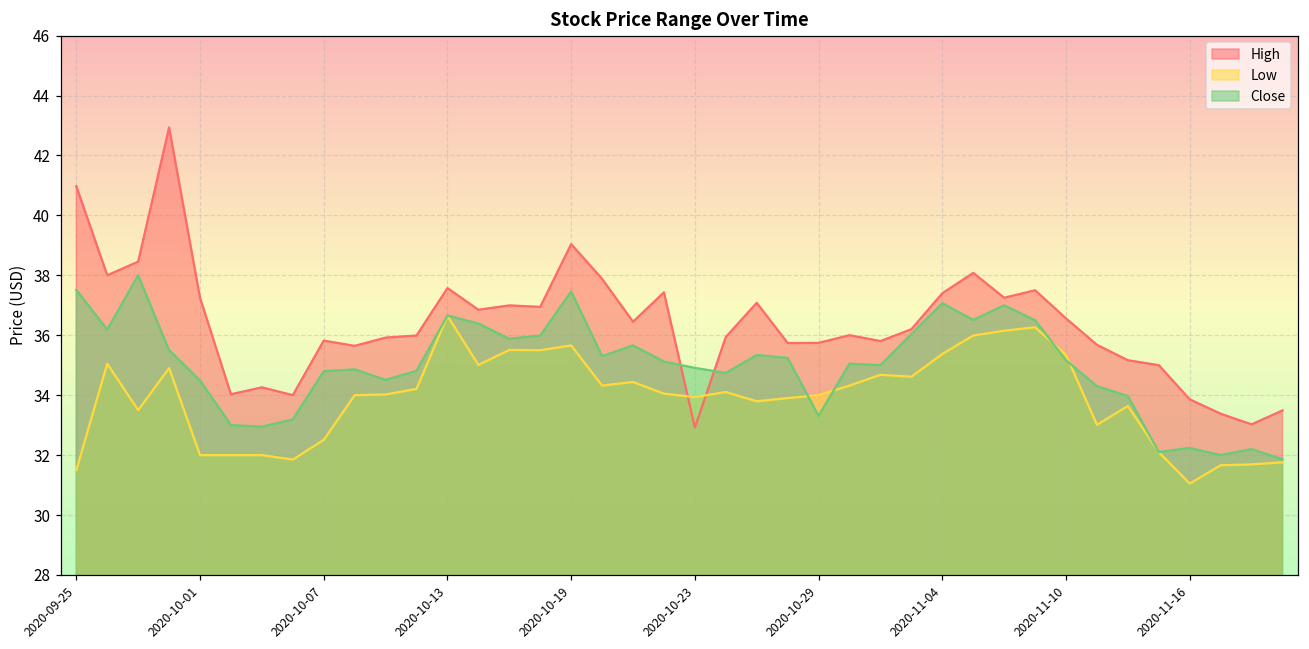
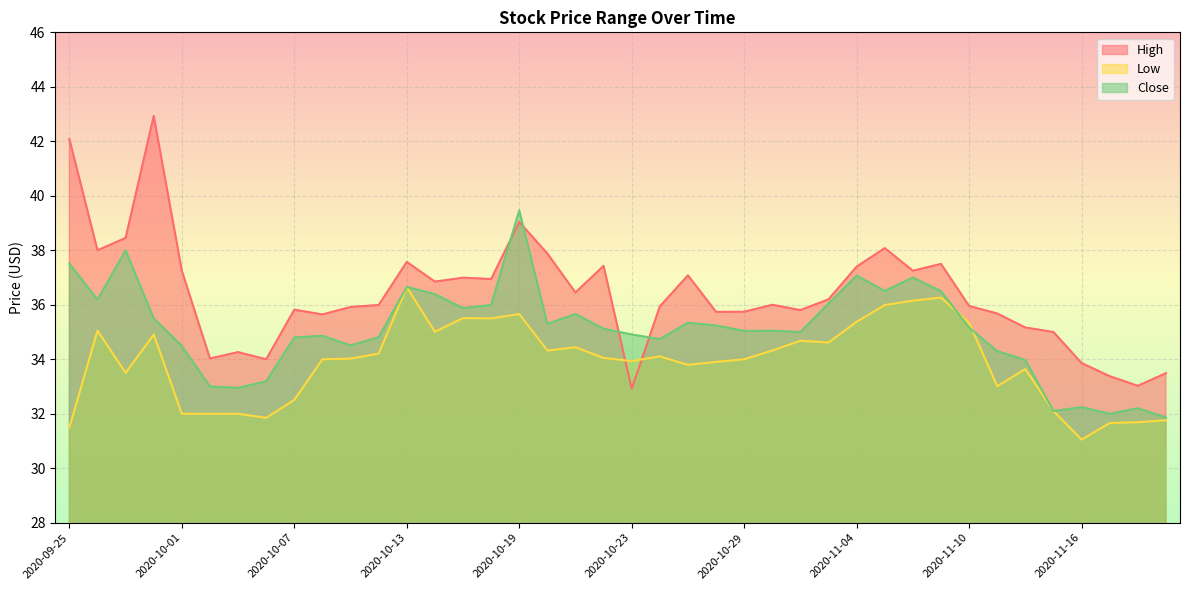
High, 2020-09-25: 41.0 -> 42.1
Close, 2020-10-19: 37.5 -> 39.5
Close, 2020-10-29: 33.3 -> 35.0
High, 2020-11-10: 36.6 -> 36.0
